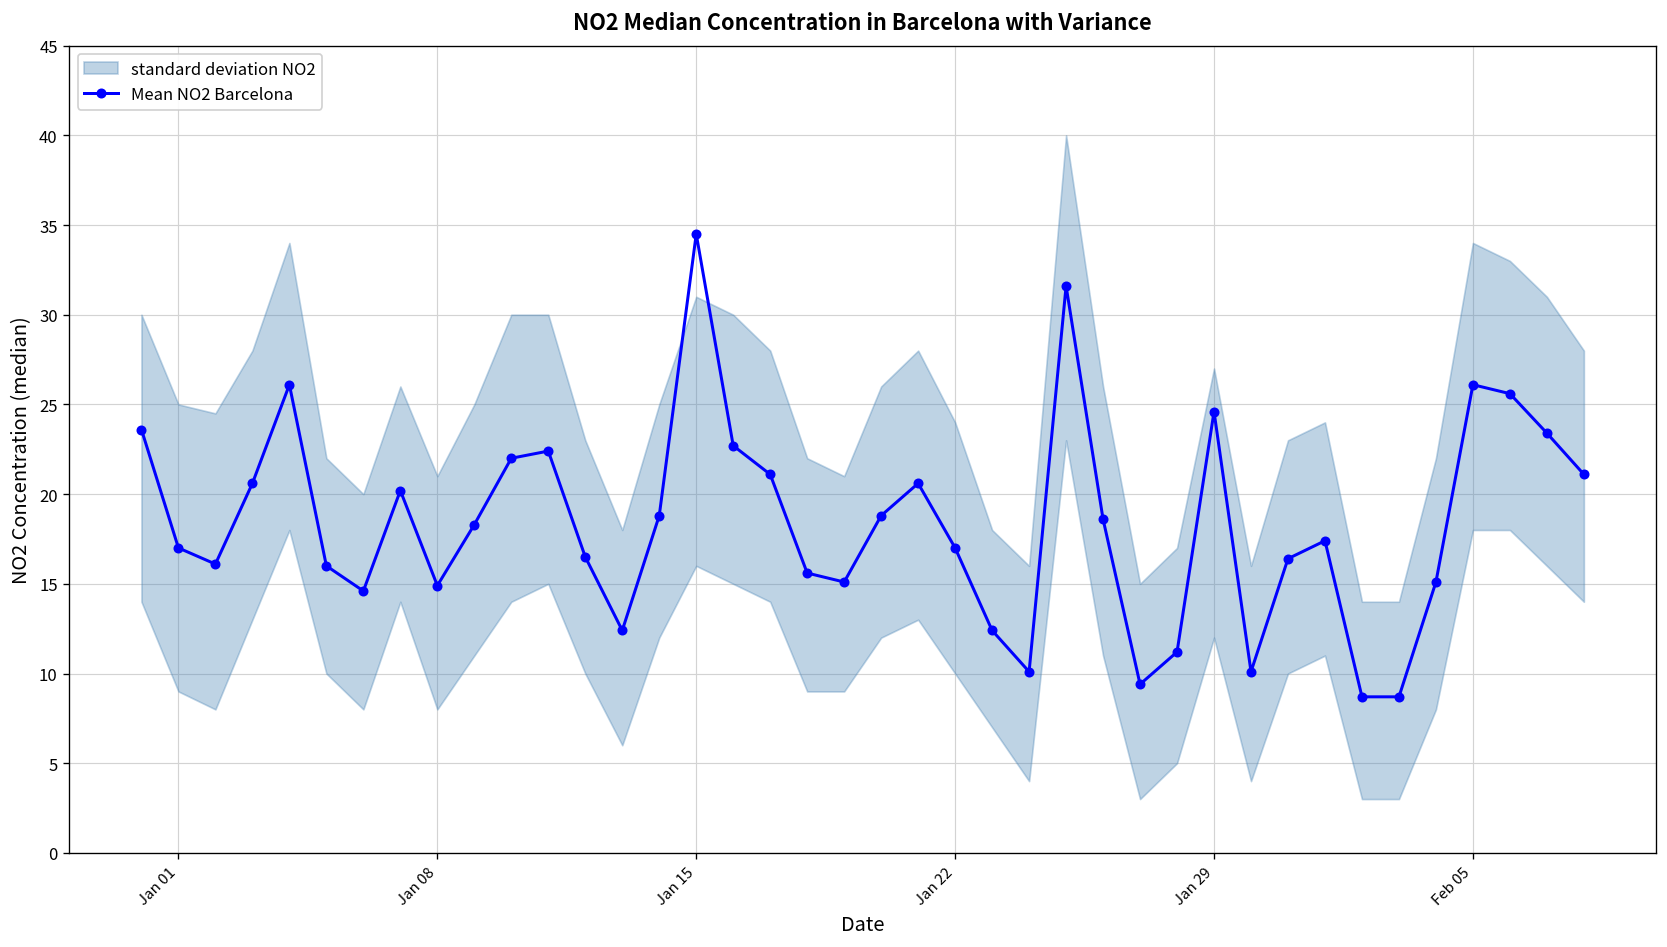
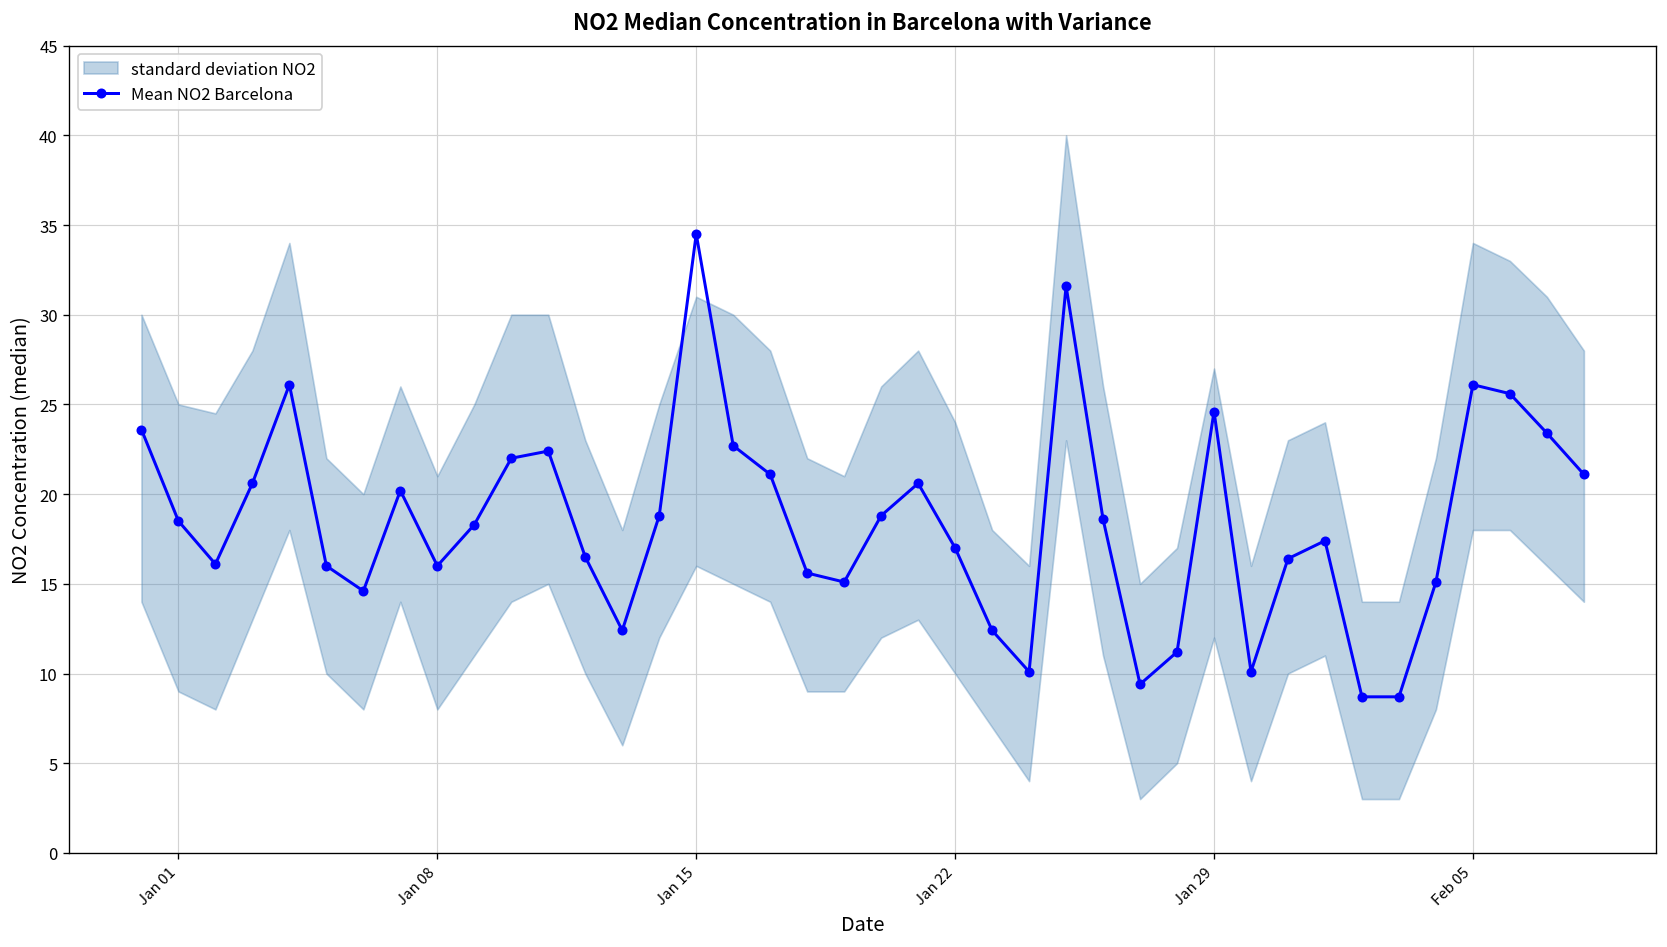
Mean NO2 Barcelona, Jan 01: 17.0 -> 18.5
Mean NO2 Barcelona, Jan 08: 14.9 -> 16.0
